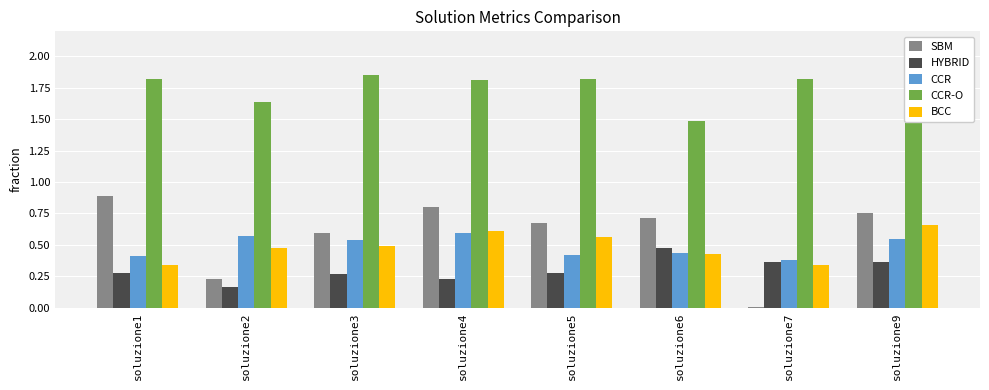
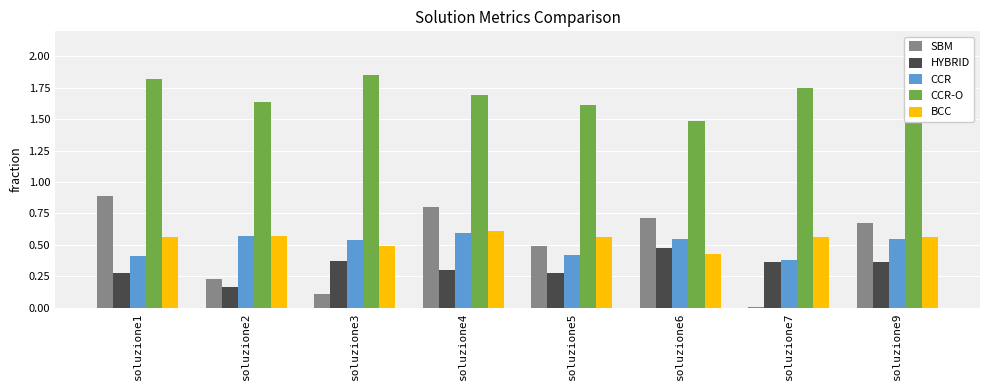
BCC, soluzione1: 0.34 -> 0.56
BCC, soluzione2: 0.48 -> 0.57
SBM, soluzione3: 0.59 -> 0.11
HYBRID, soluzione3: 0.27 -> 0.37
HYBRID, soluzione4: 0.23 -> 0.30
CCR-O, soluzione4: 1.81 -> 1.69
SBM, soluzione5: 0.67 -> 0.49
CCR-O, soluzione5: 1.82 -> 1.61
CCR, soluzione6: 0.44 -> 0.55
CCR-O, soluzione7: 1.82 -> 1.75
BCC, soluzione7: 0.34 -> 0.56
SBM, soluzione9: 0.75 -> 0.67
BCC, soluzione9: 0.66 -> 0.56
